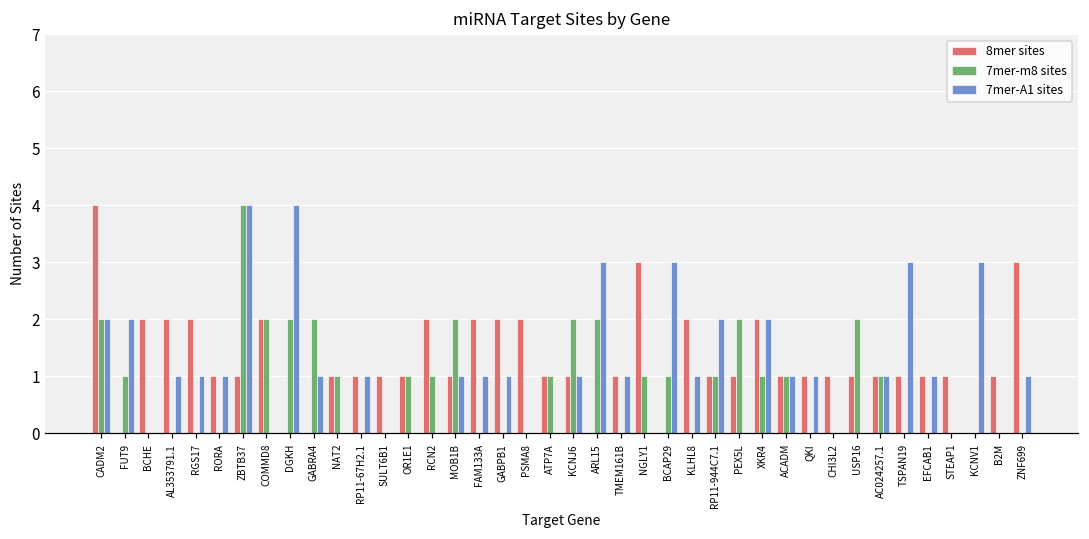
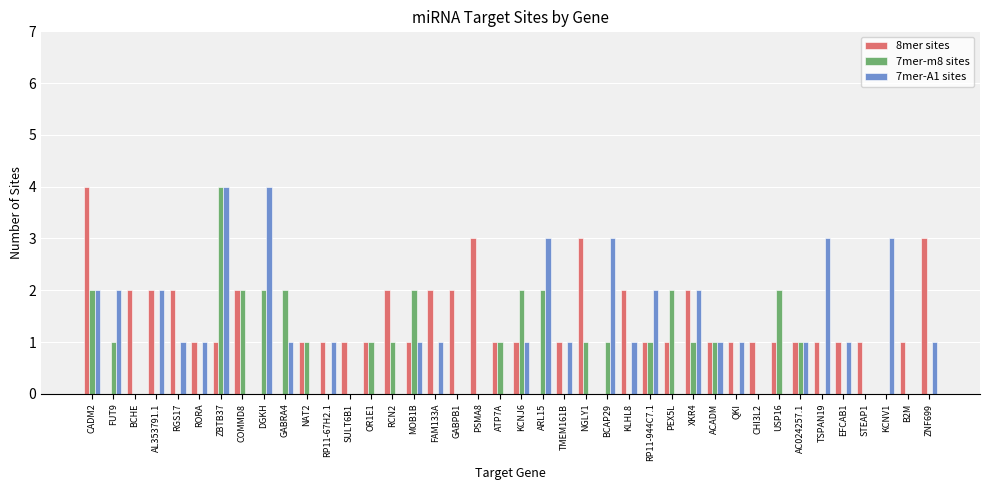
7mer-A1 sites, AL353791.1: 1 -> 2
7mer-A1 sites, GABPB1: 1 -> 0
8mer sites, PSMA8: 2 -> 3
